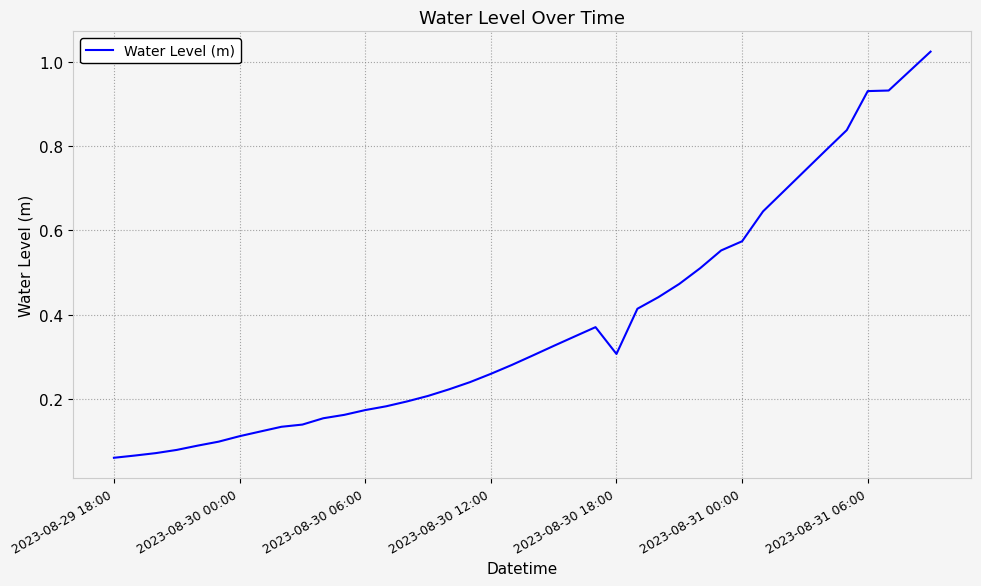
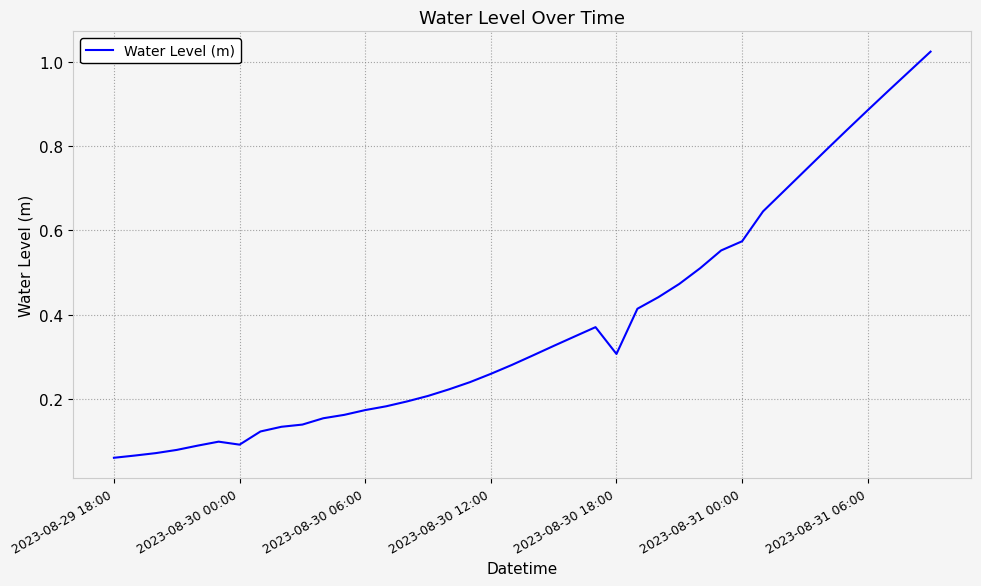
2023-08-30 00:00: 0.11 -> 0.09
2023-08-31 06:00: 0.93 -> 0.88
